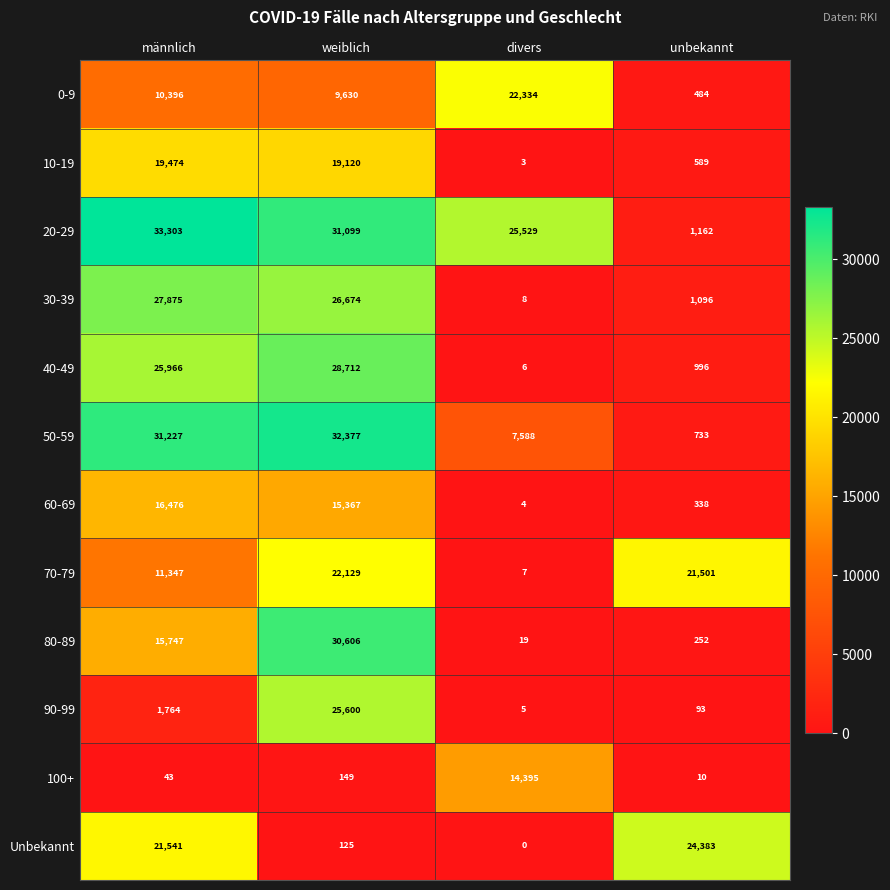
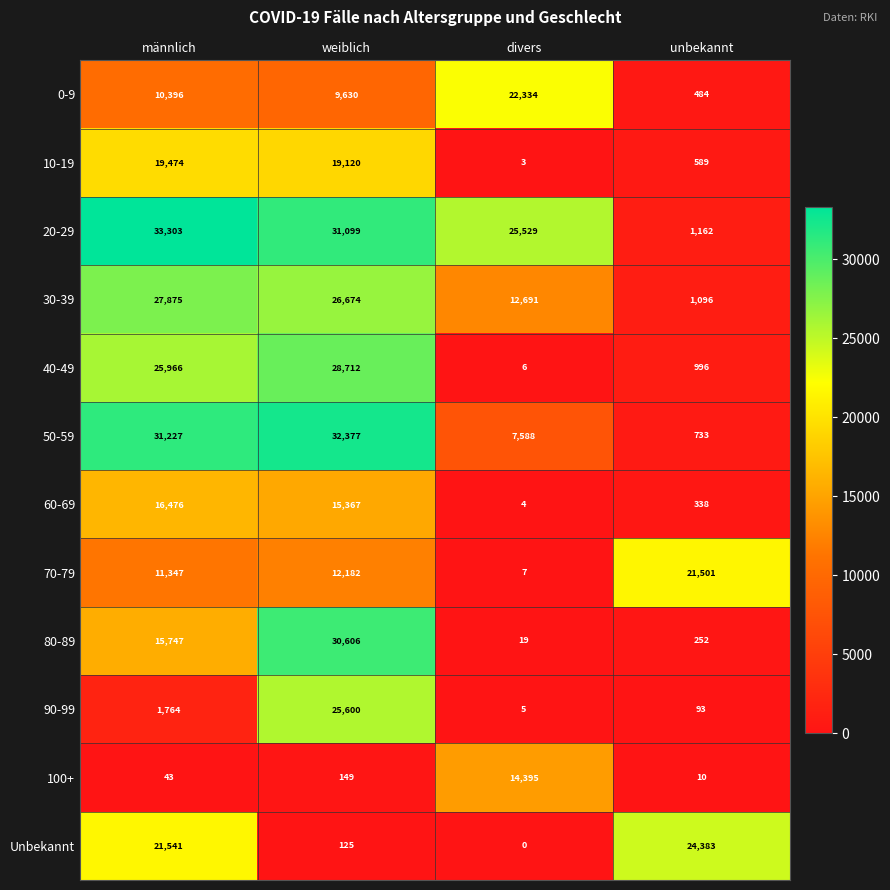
30-39, divers: 8 -> 12,691
70-79, weiblich: 22,129 -> 12,182
